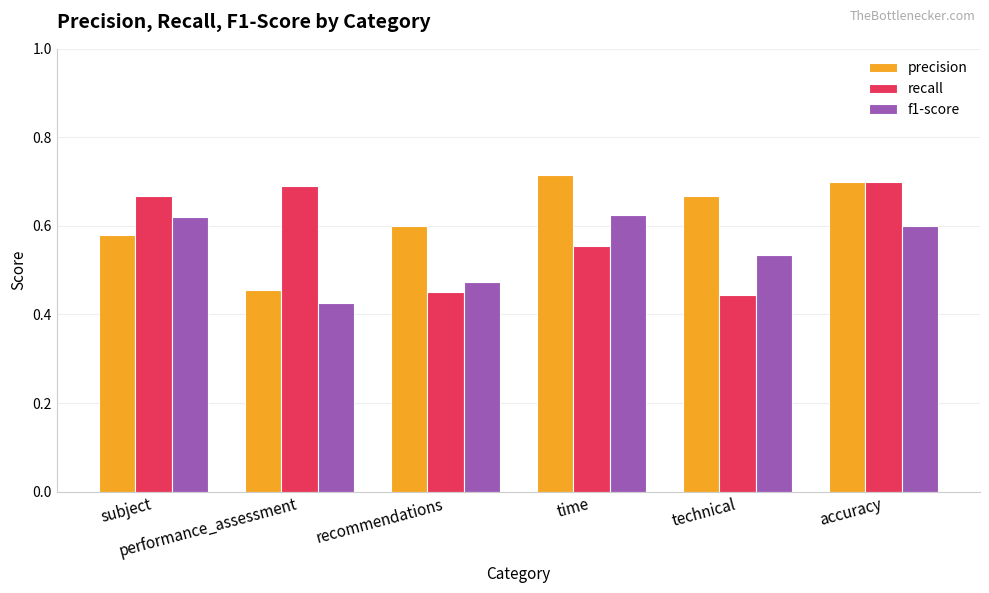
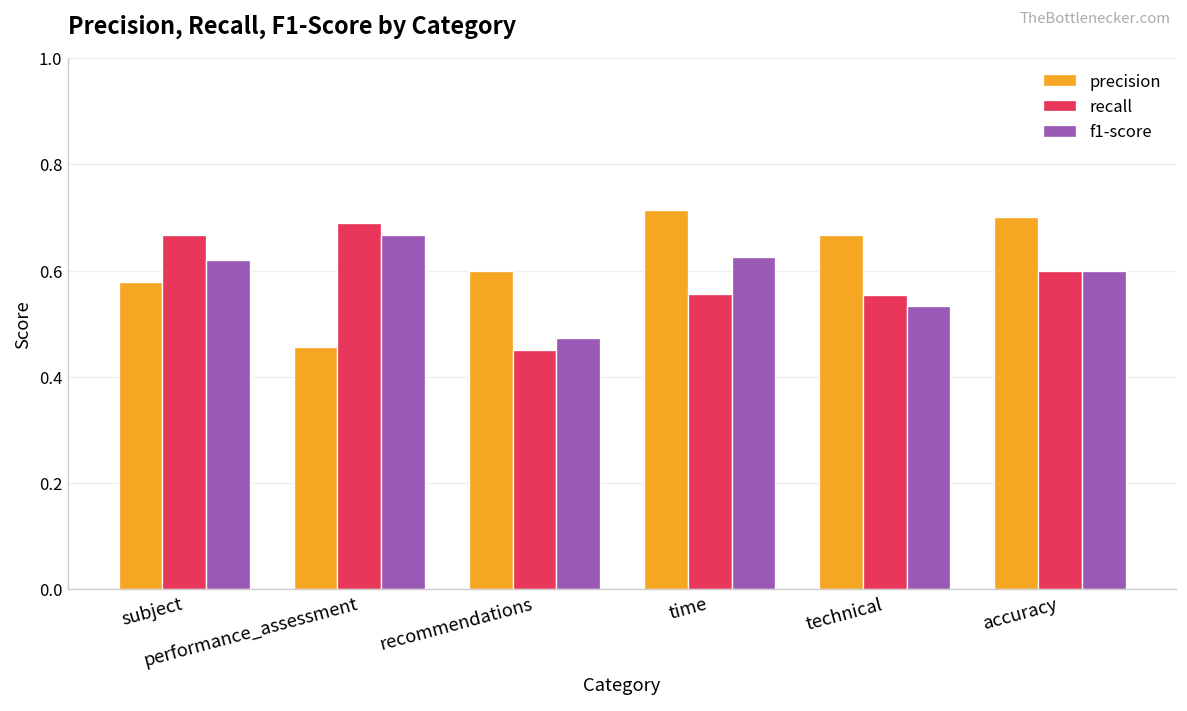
f1-score, performance_assessment: 0.43 -> 0.67
recall, technical: 0.44 -> 0.55
recall, accuracy: 0.7 -> 0.6
